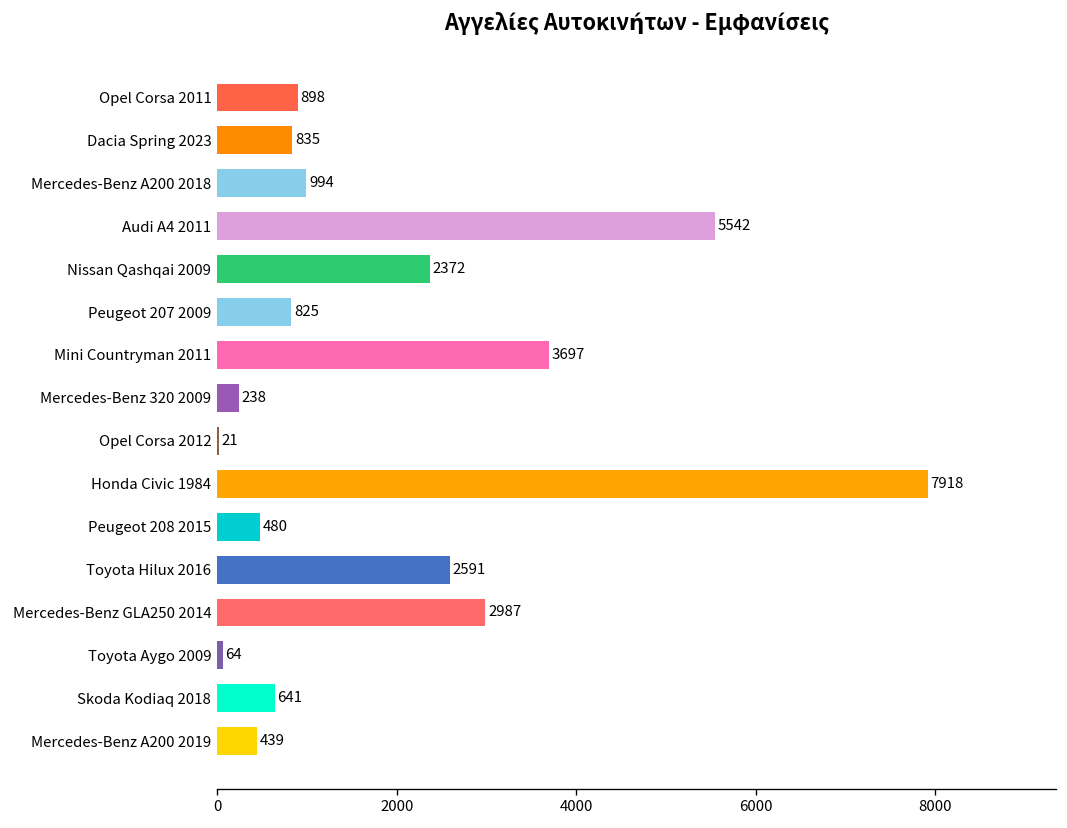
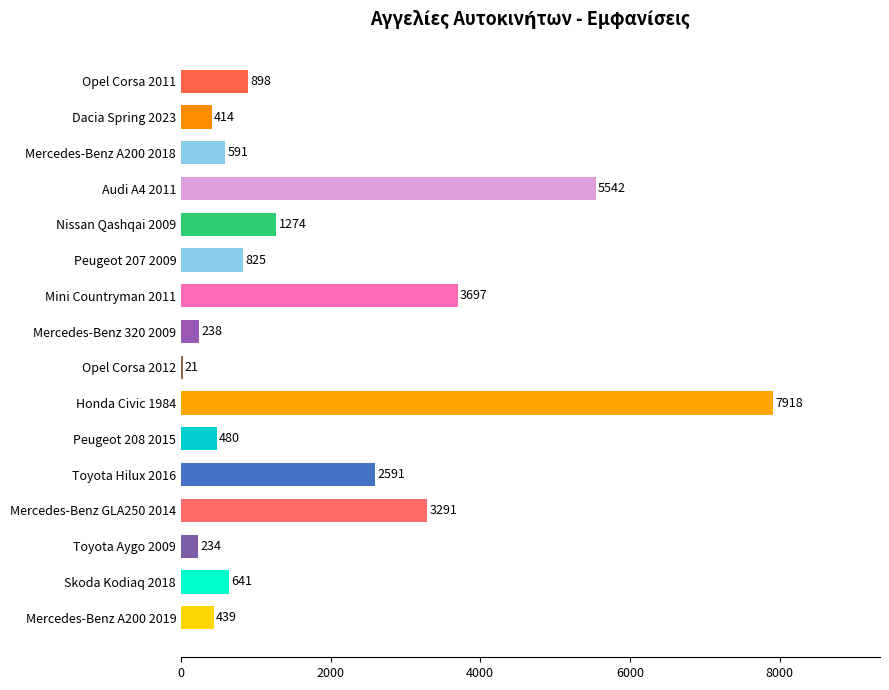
Dacia Spring 2023: 835 -> 414
Mercedes-Benz A200 2018: 994 -> 591
Nissan Qashqai 2009: 2372 -> 1274
Mercedes-Benz GLA250 2014: 2987 -> 3291
Toyota Aygo 2009: 64 -> 234
